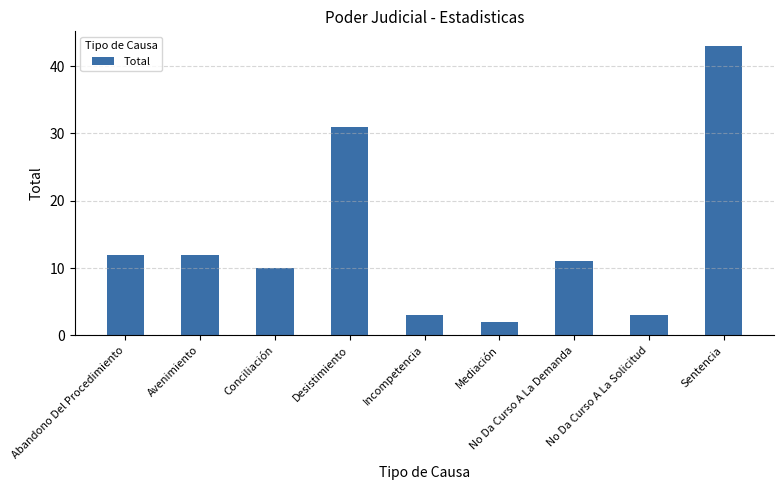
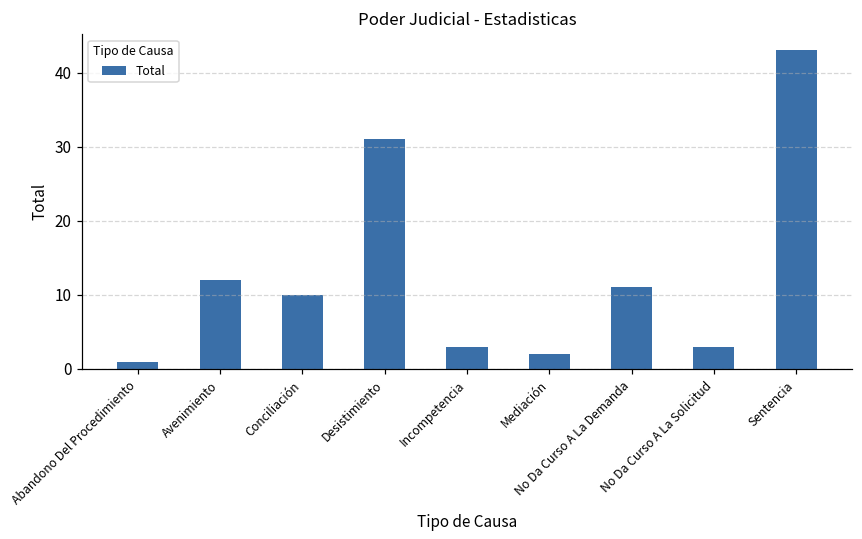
Abandono Del Procedimiento: 12 -> 1
